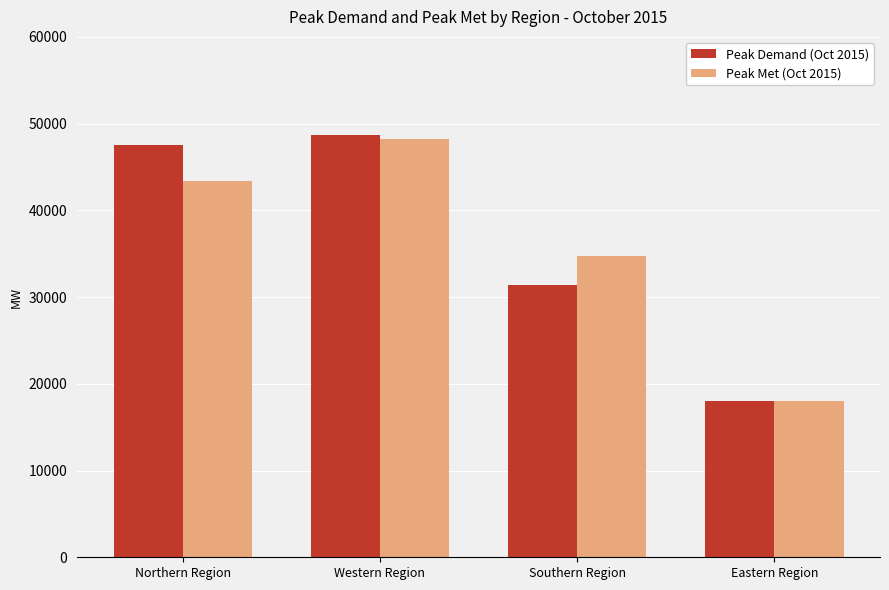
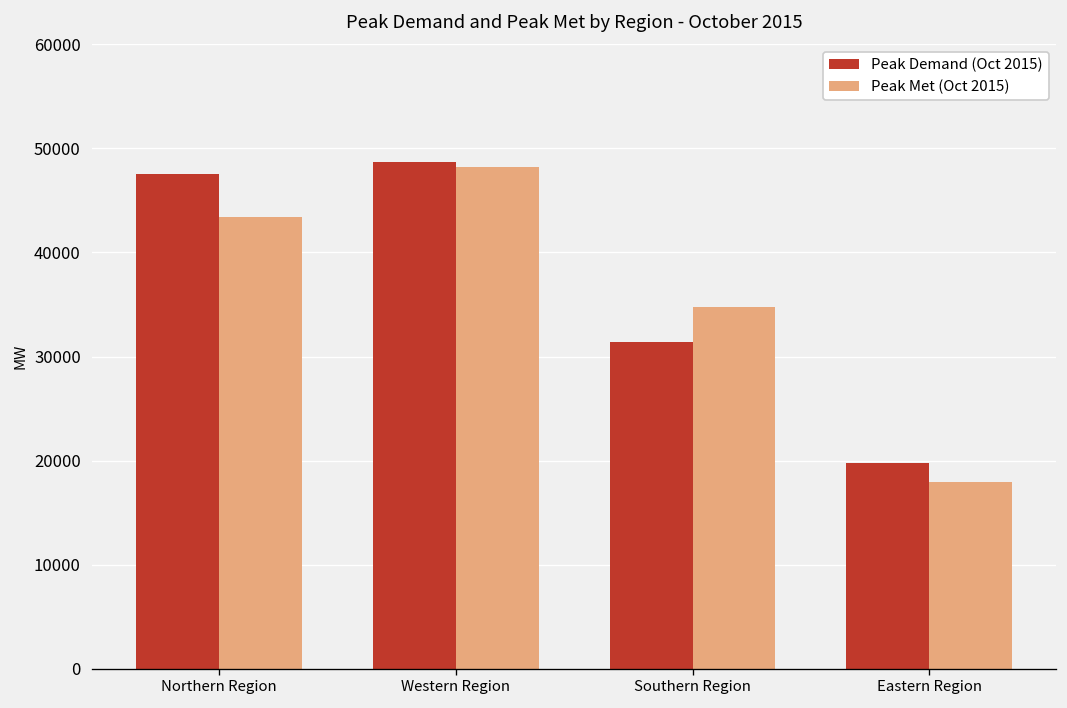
Peak Demand (Oct 2015), Eastern Region: 18000 -> 20000
